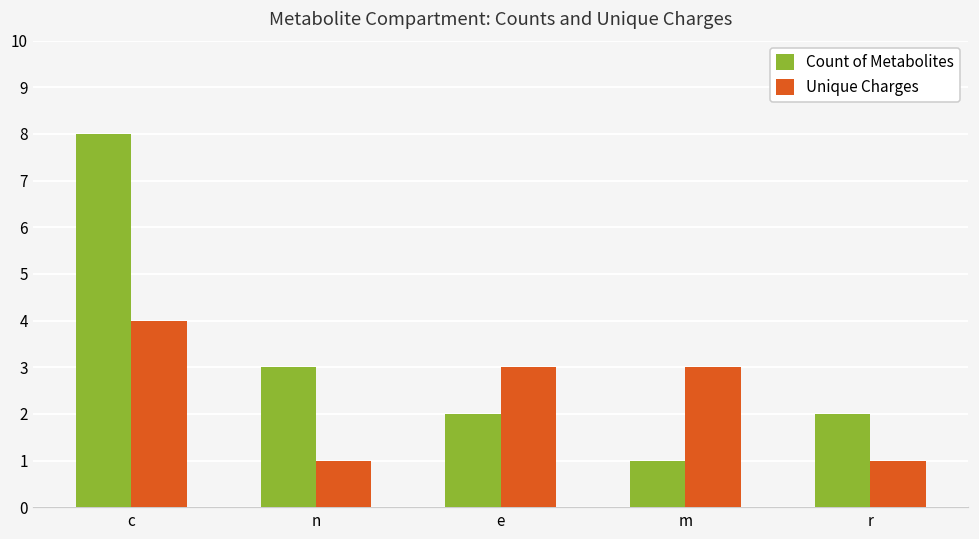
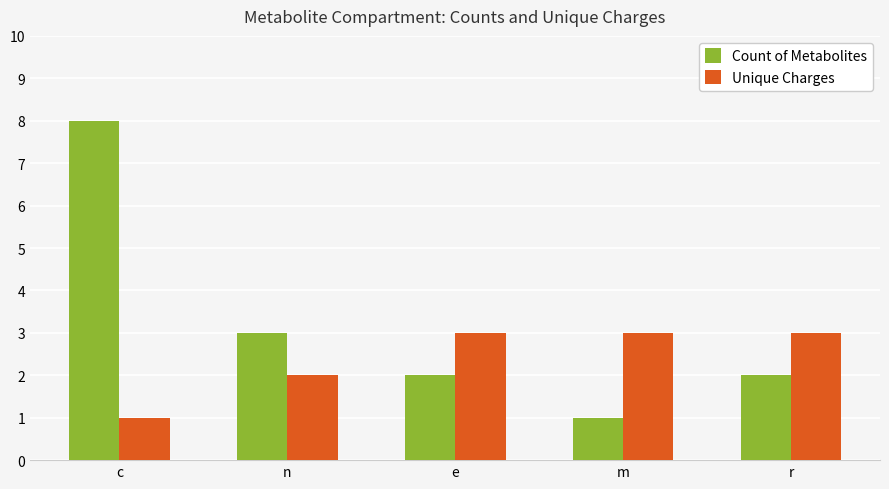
Unique Charges, c: 4 -> 1
Unique Charges, n: 1 -> 2
Unique Charges, r: 1 -> 3
